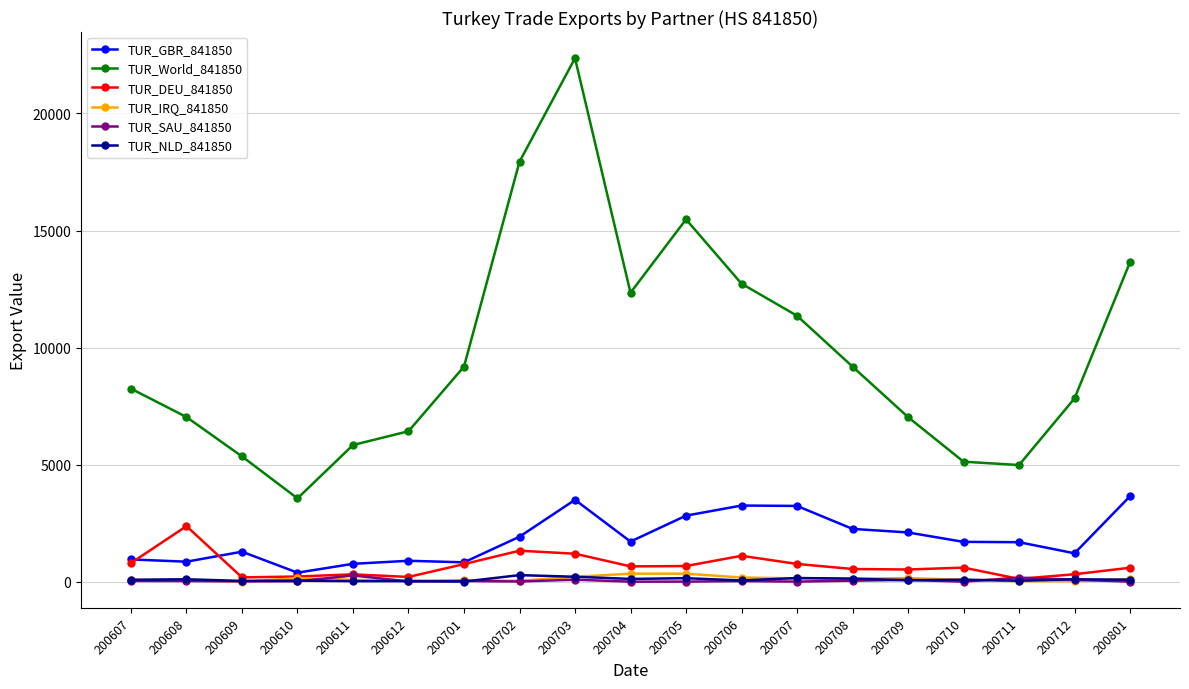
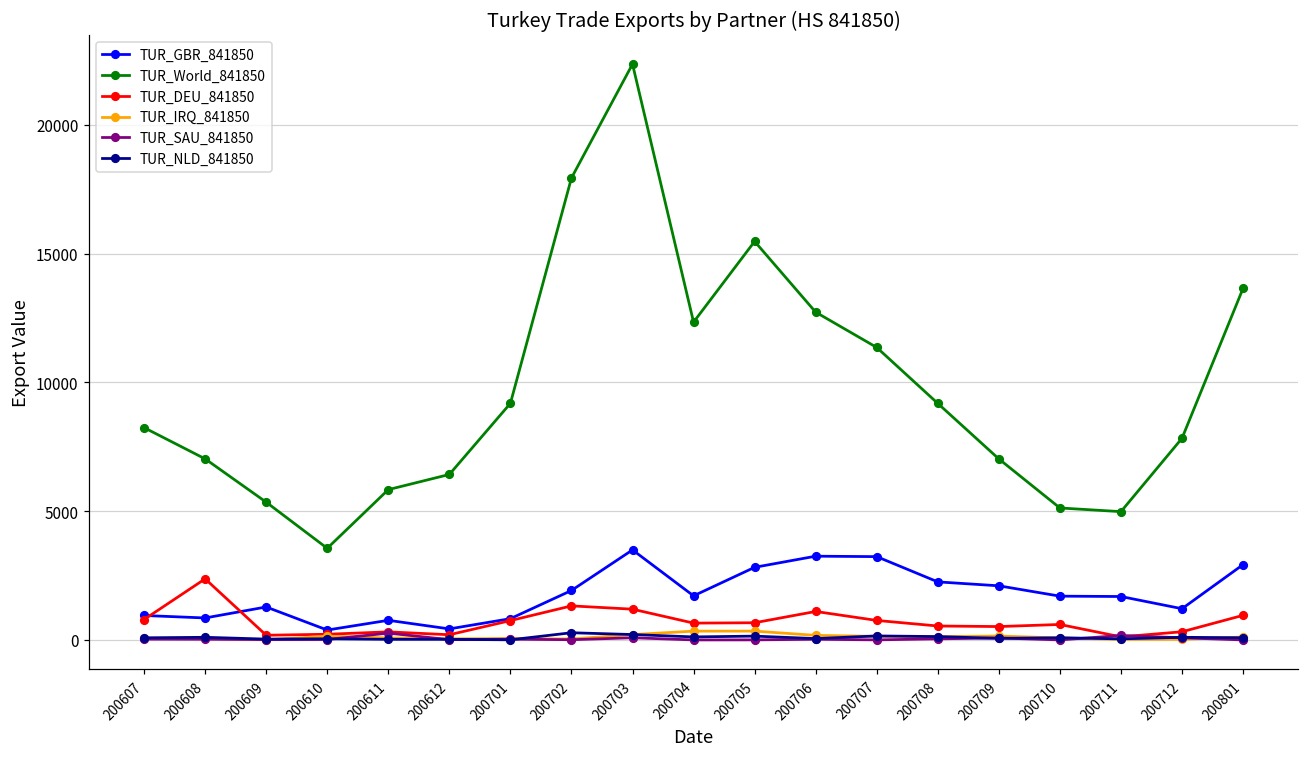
TUR_GBR_841850, 200612: 900 -> 400
TUR_GBR_841850, 200801: 3700 -> 2900
TUR_DEU_841850, 200801: 600 -> 1000
